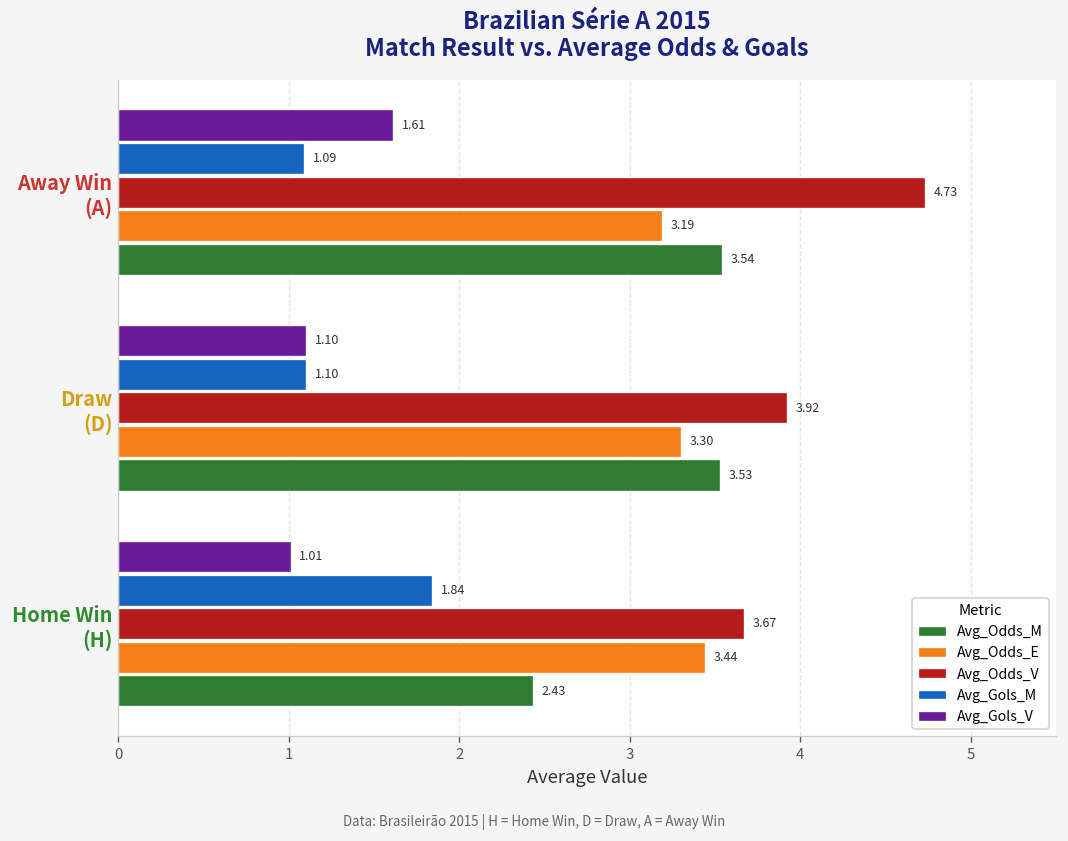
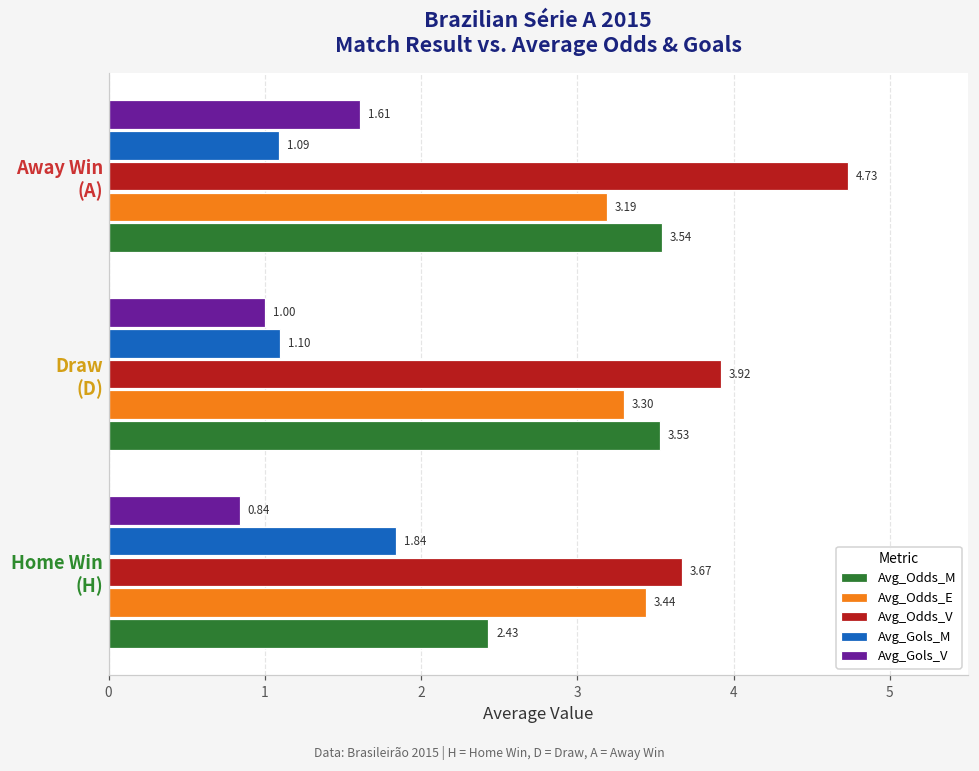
Avg_Gols_V, Draw (D): 1.10 -> 1.00
Avg_Gols_V, Home Win (H): 1.01 -> 0.84
